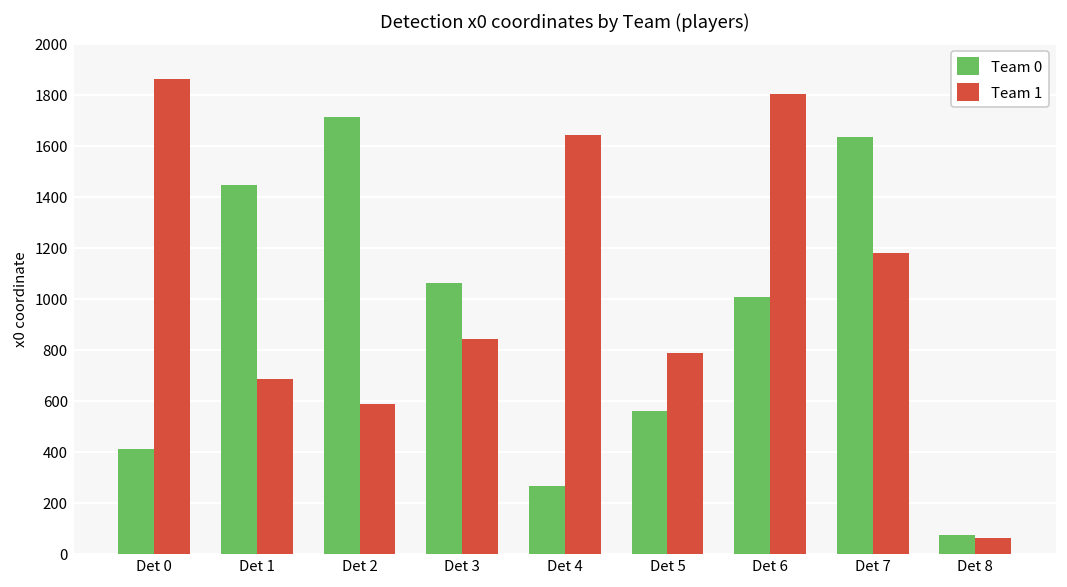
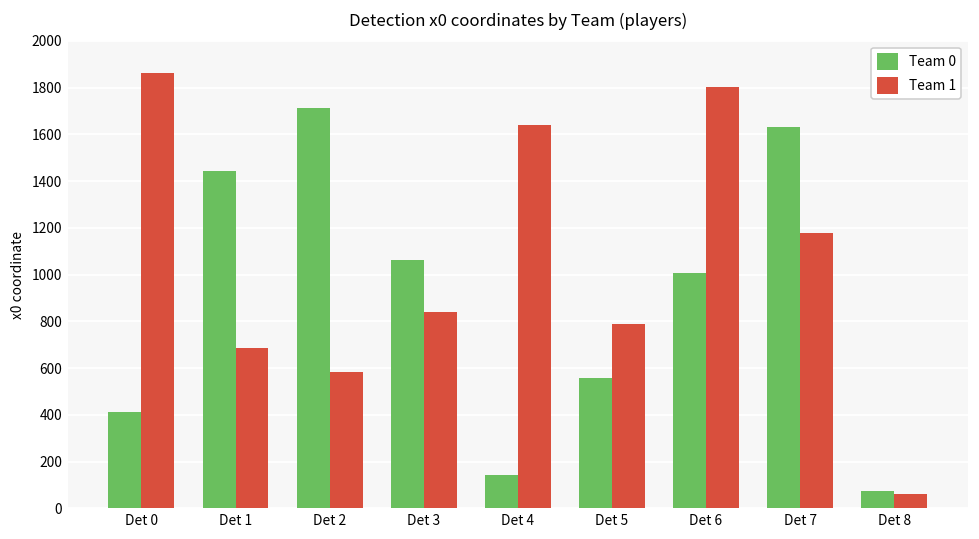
Team 0, Det 4: 260 -> 140
